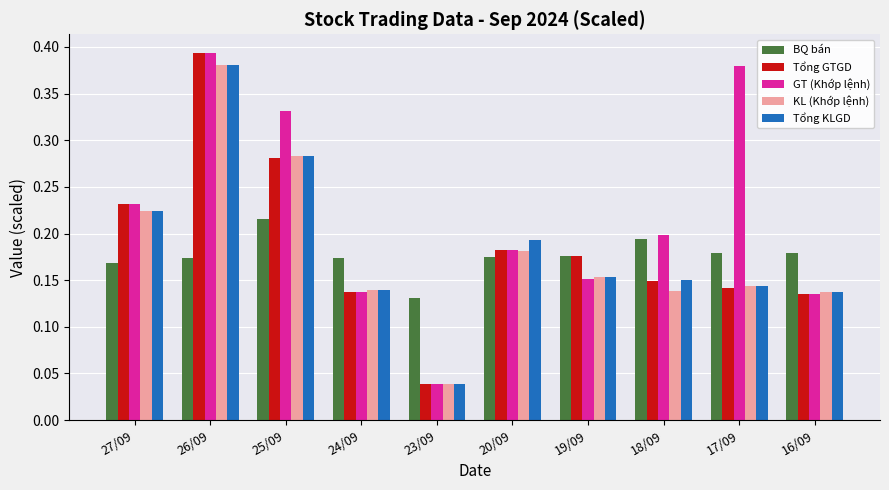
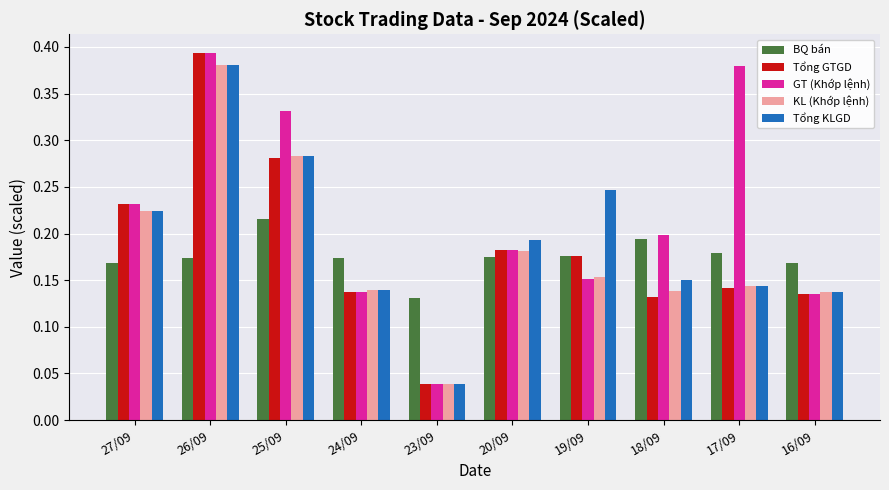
Tổng KLGD, 19/09: 0.15 -> 0.25
Tổng GTGD, 18/09: 0.15 -> 0.13
BQ bán, 16/09: 0.18 -> 0.17
